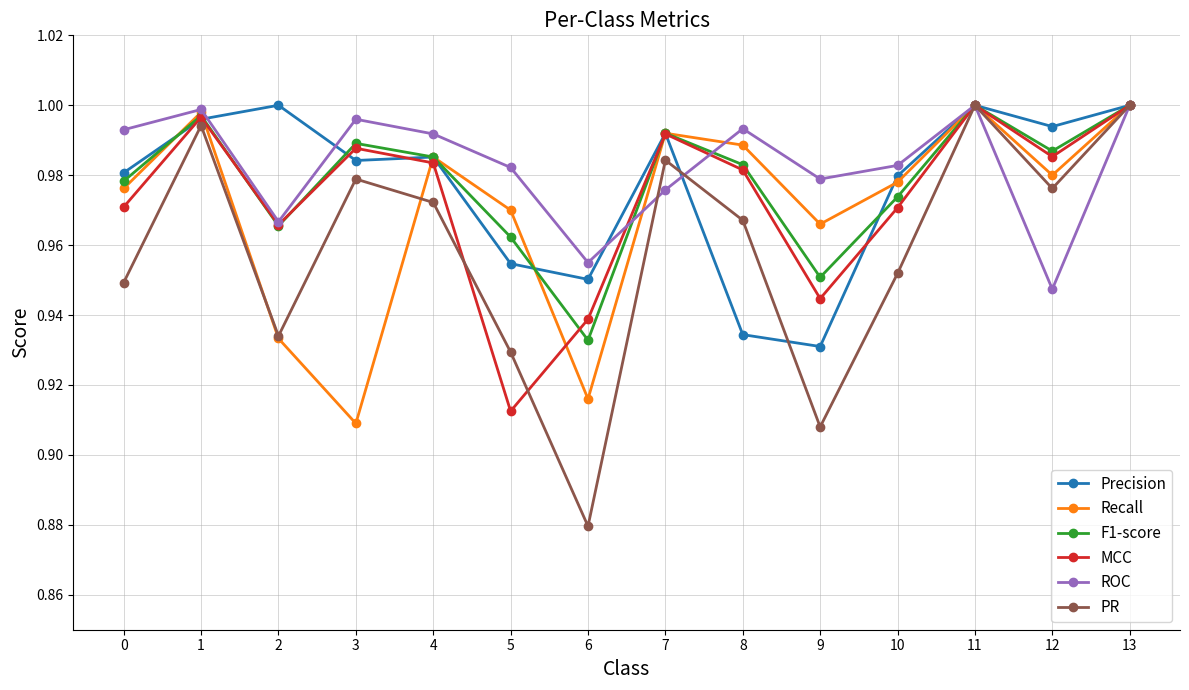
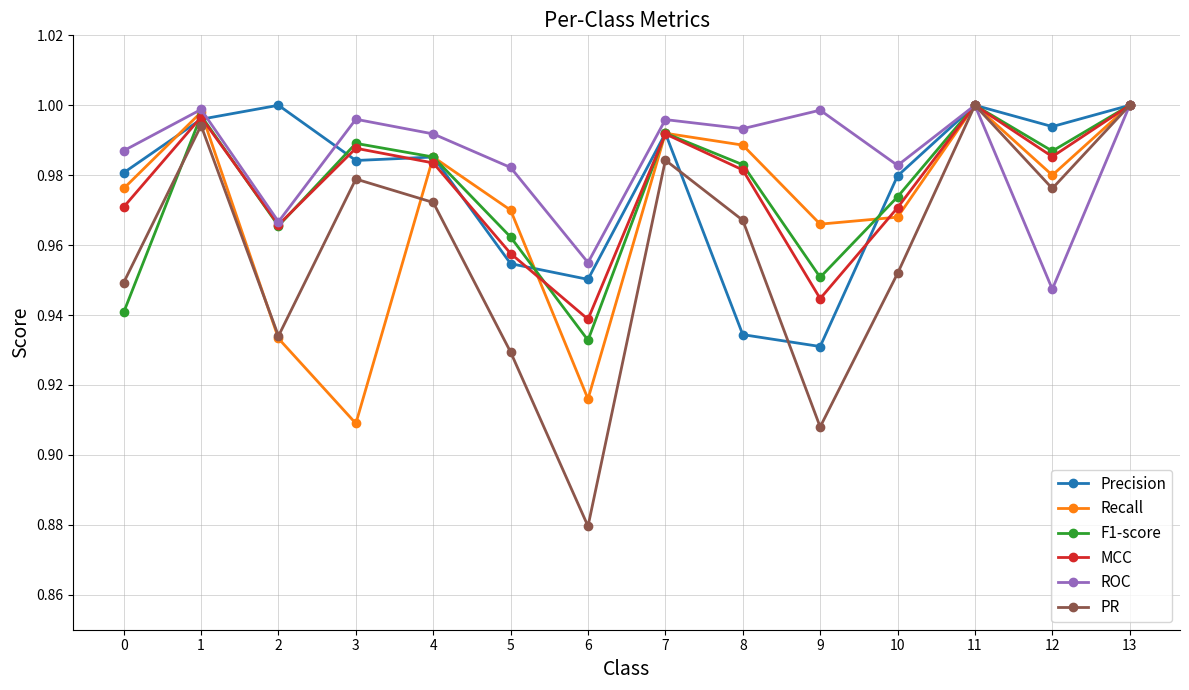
F1-score, 0: 0.978 -> 0.941
ROC, 0: 0.993 -> 0.987
MCC, 5: 0.913 -> 0.958
ROC, 7: 0.976 -> 0.996
ROC, 9: 0.979 -> 0.999
Recall, 10: 0.978 -> 0.968
